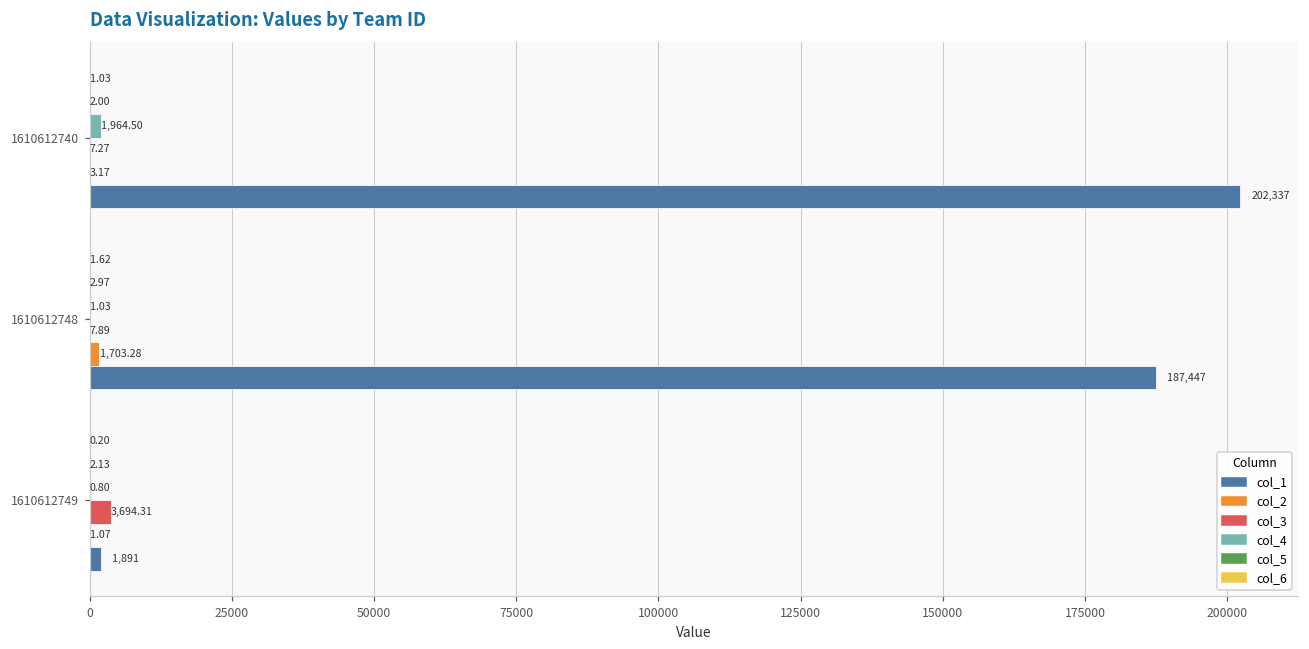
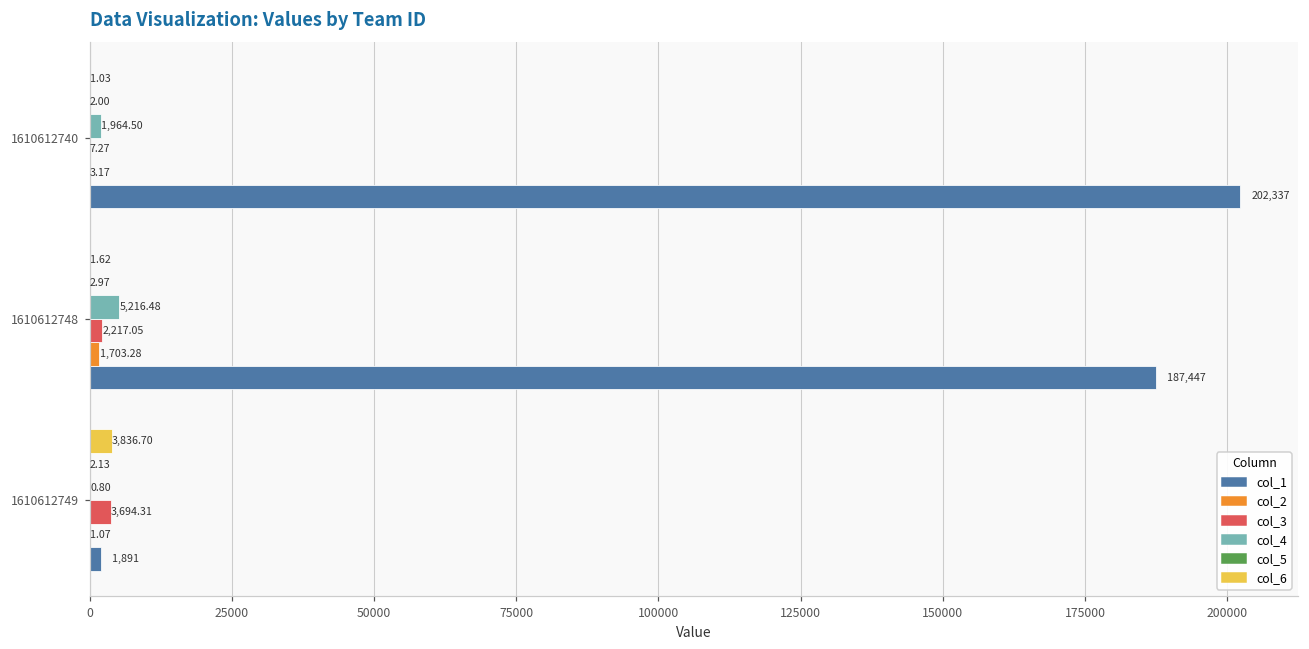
col_4, 1610612748: 1.03 -> 5,216.48
col_3, 1610612748: 7.89 -> 2,217.05
col_6, 1610612749: 0.20 -> 3,836.70
